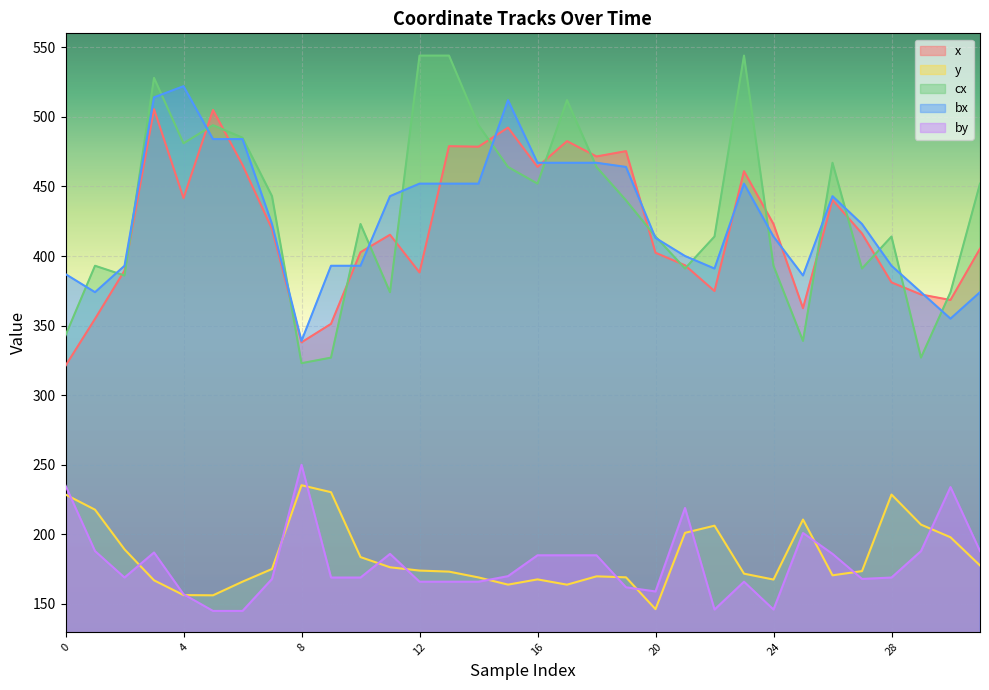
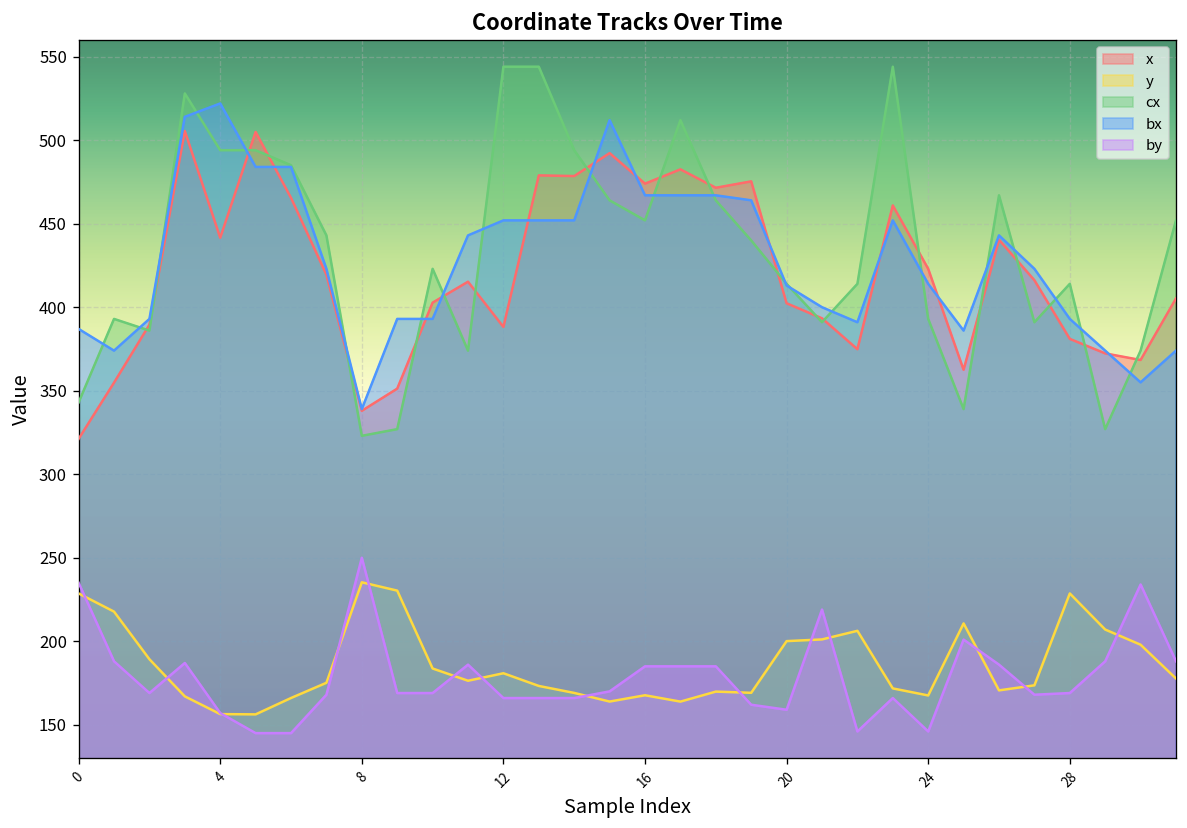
cx, 4: 481 -> 494
y, 12: 174 -> 181
x, 16: 464 -> 474
y, 20: 146 -> 200
